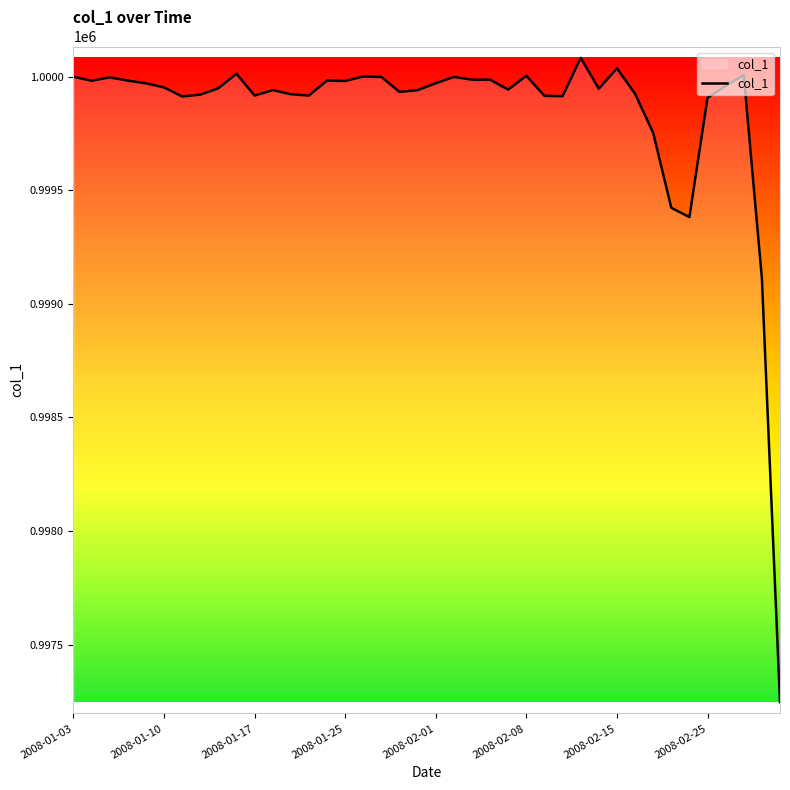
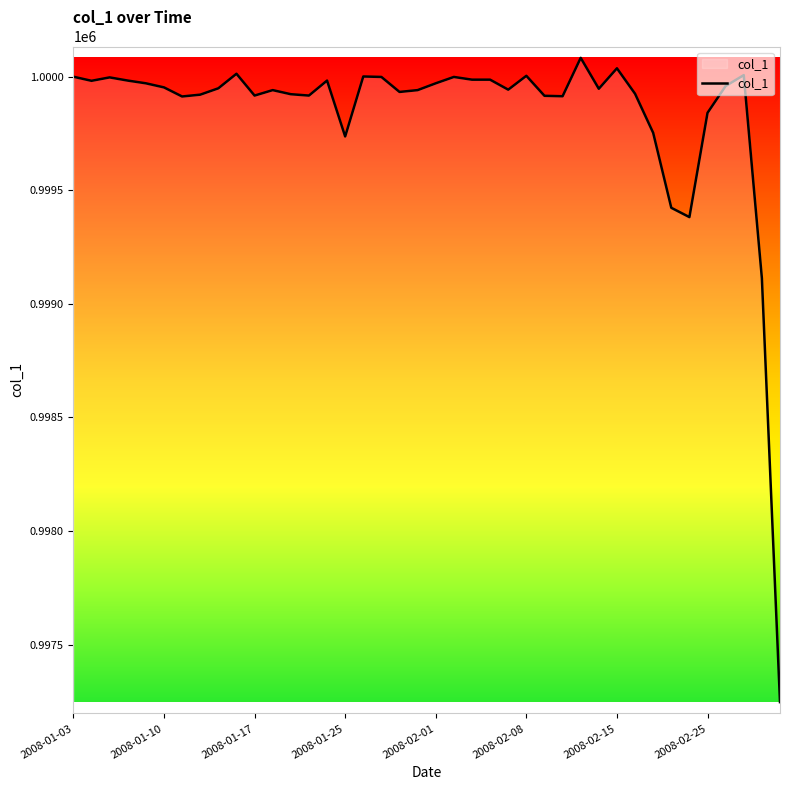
2008-01-25: 999980 -> 999740
2008-02-25: 999910 -> 999840
